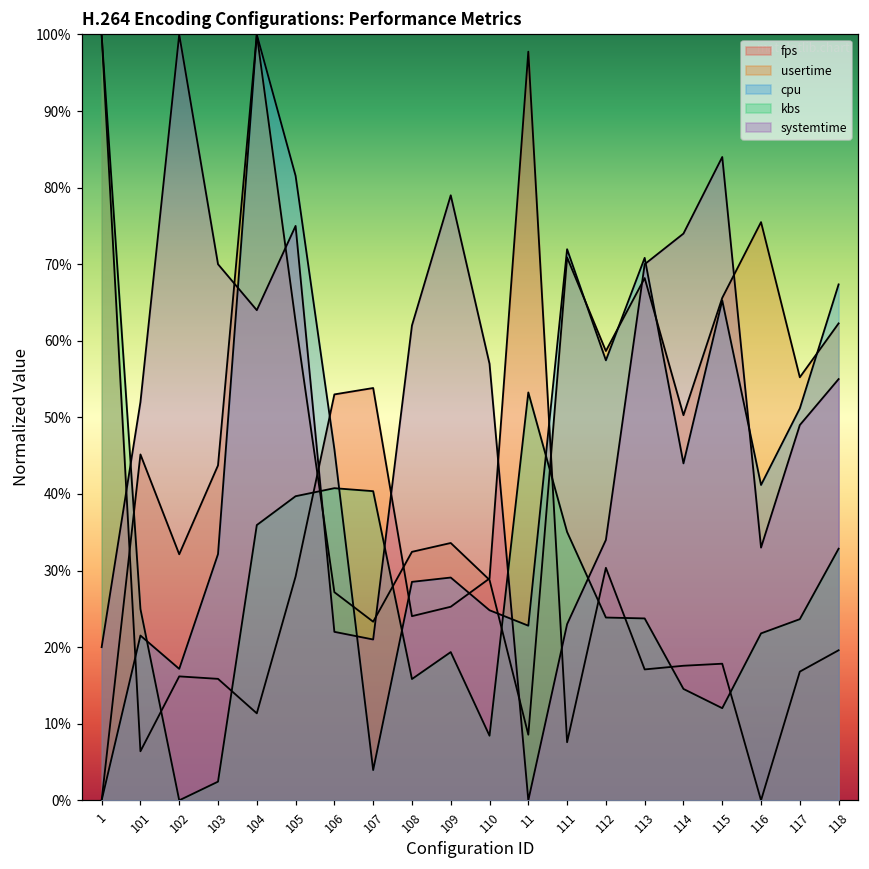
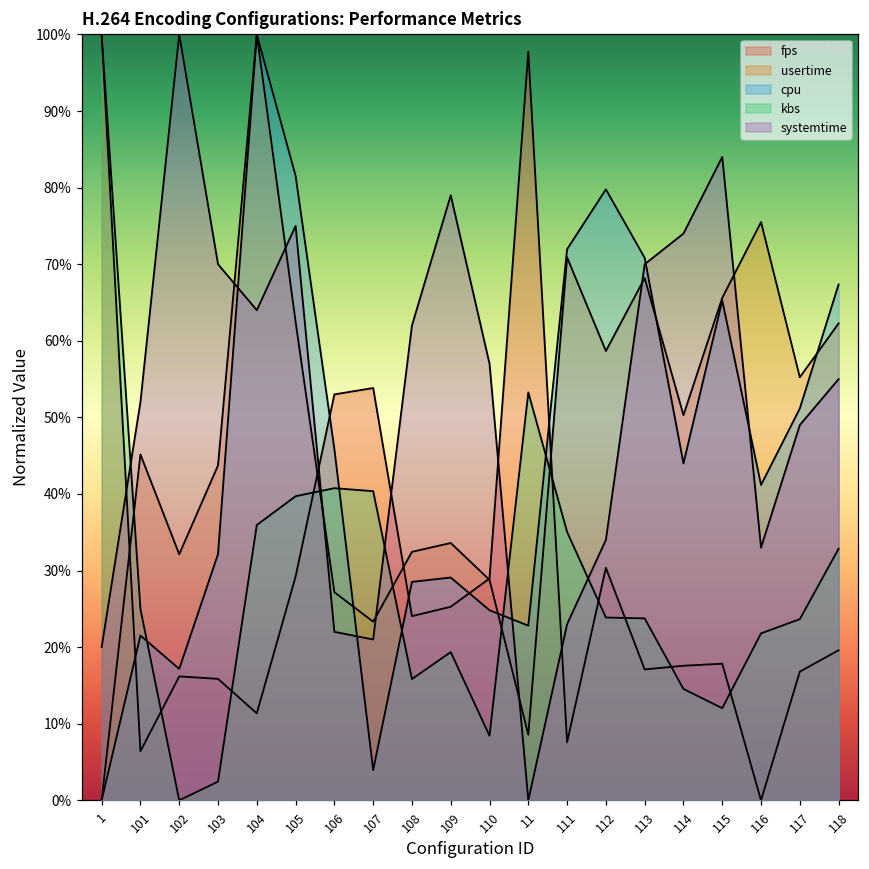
cpu, 112: 57% -> 80%
